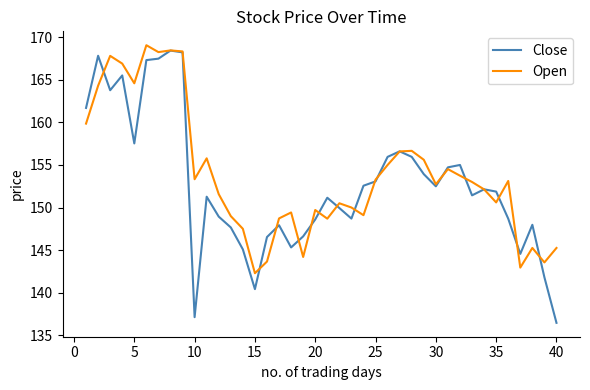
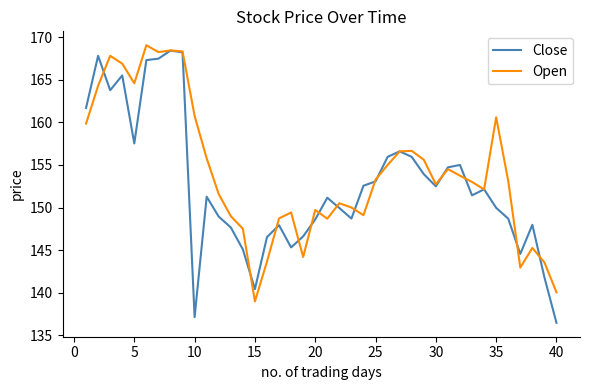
Open, 10: 153 -> 161
Open, 15: 142 -> 139
Close, 35: 152 -> 150
Open, 35: 151 -> 161
Open, 40: 145 -> 140
